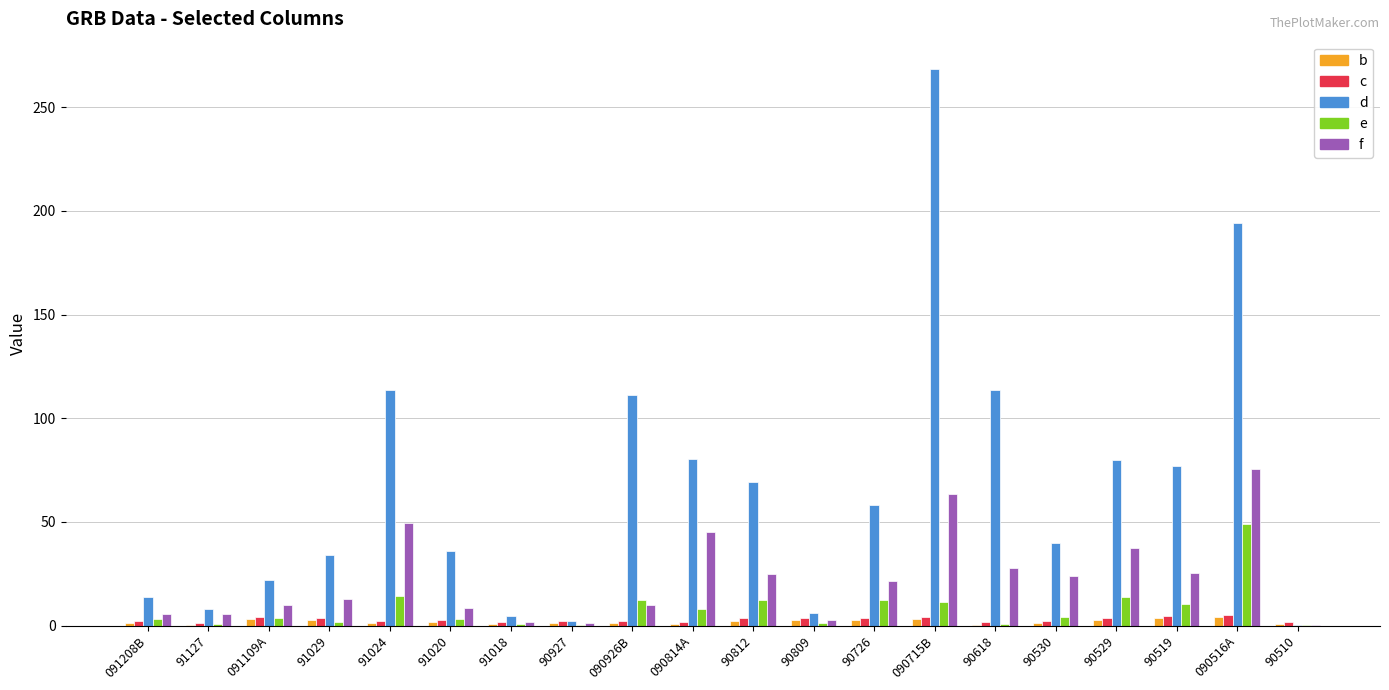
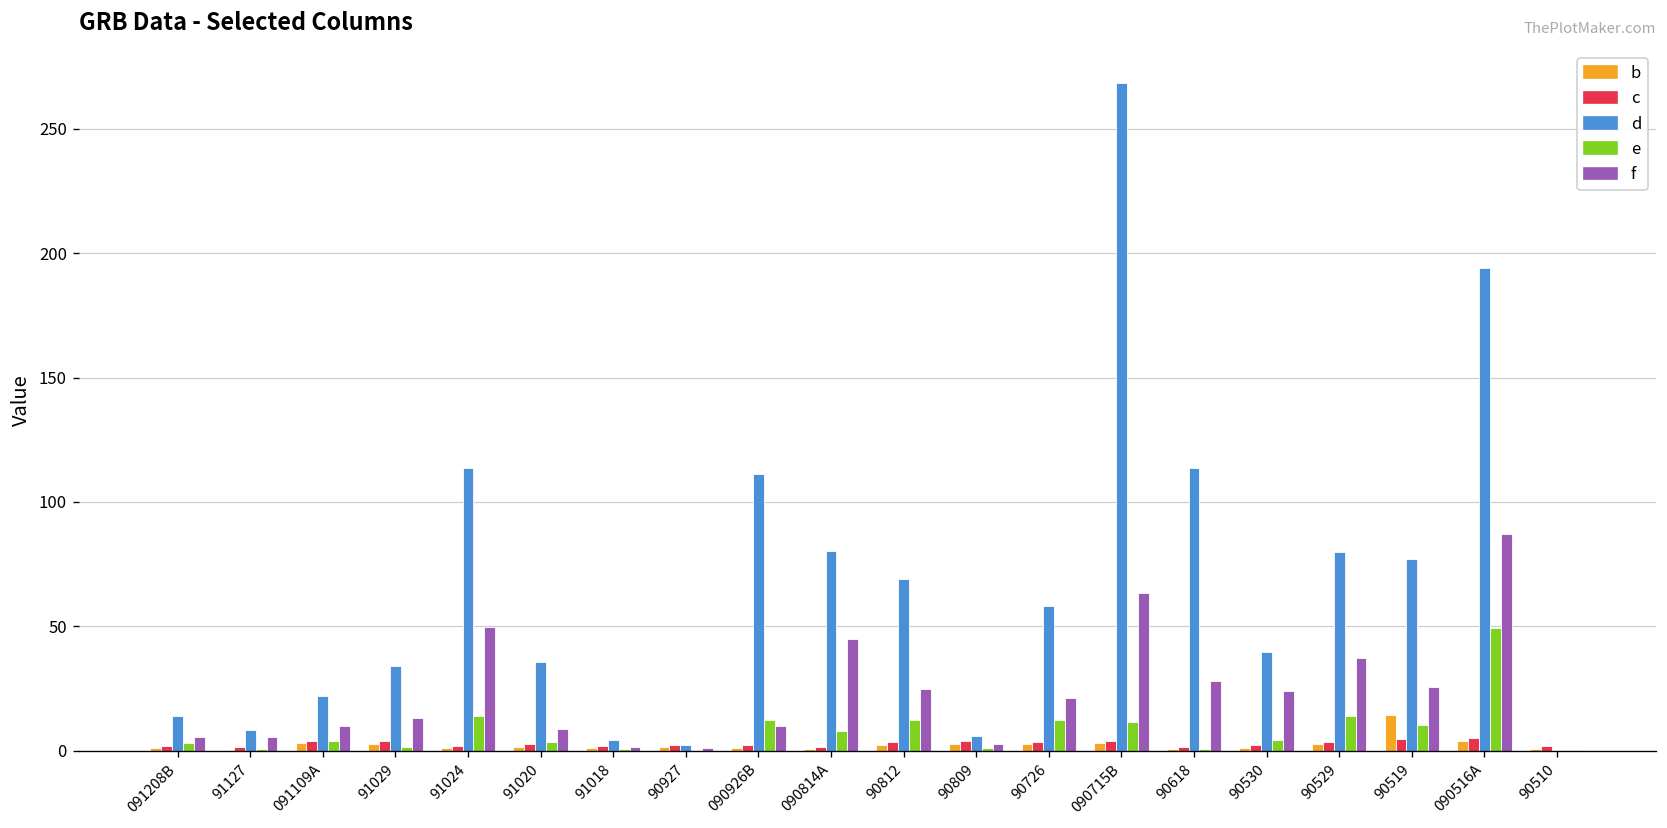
b, 90519: 4 -> 14
f, 090516A: 76 -> 87
